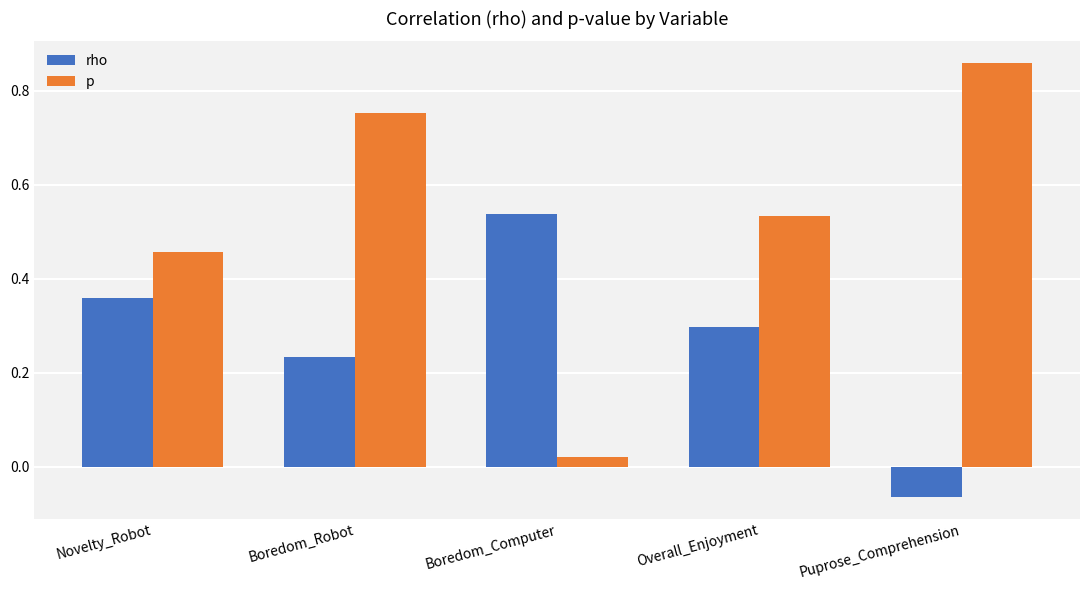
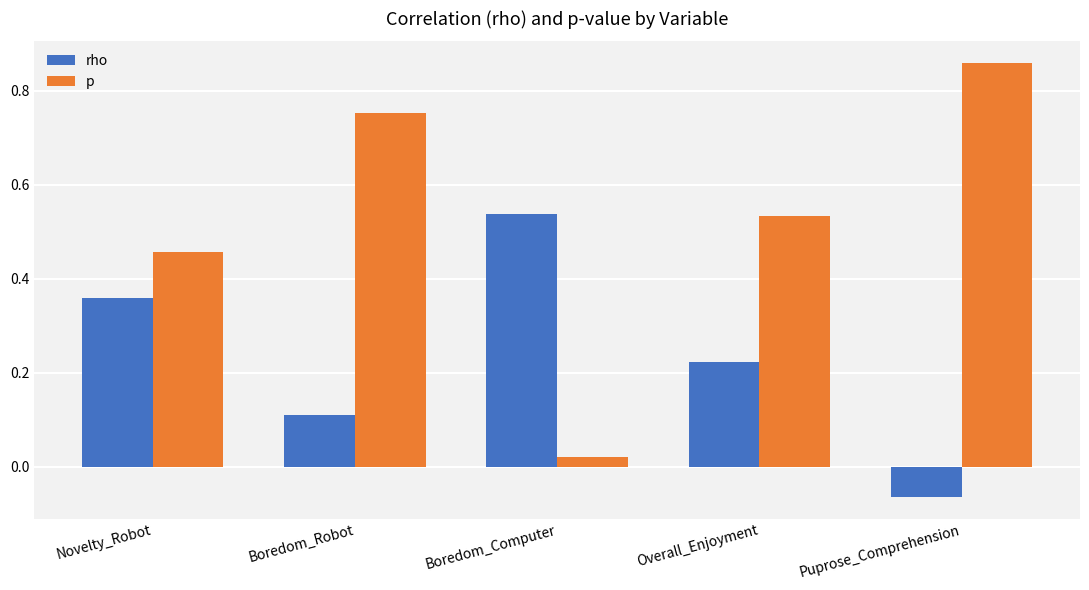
rho, Boredom_Robot: 0.23 -> 0.11
rho, Overall_Enjoyment: 0.30 -> 0.22
